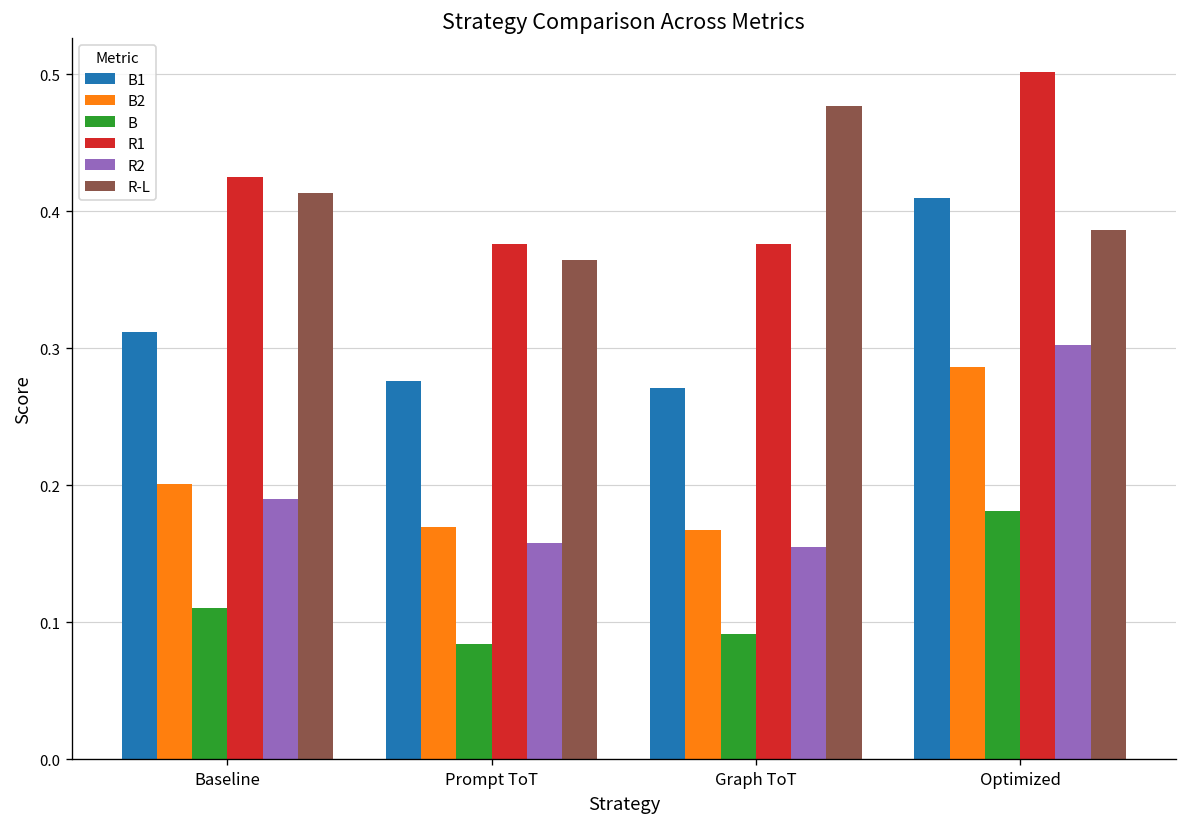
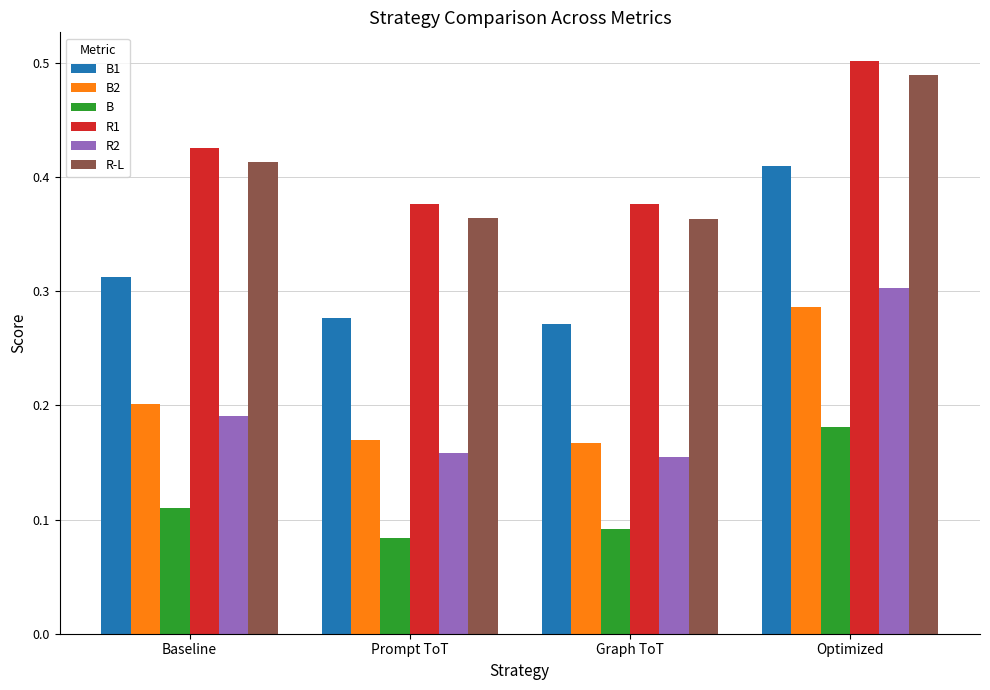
R-L, Graph ToT: 0.477 -> 0.363
R-L, Optimized: 0.386 -> 0.489
